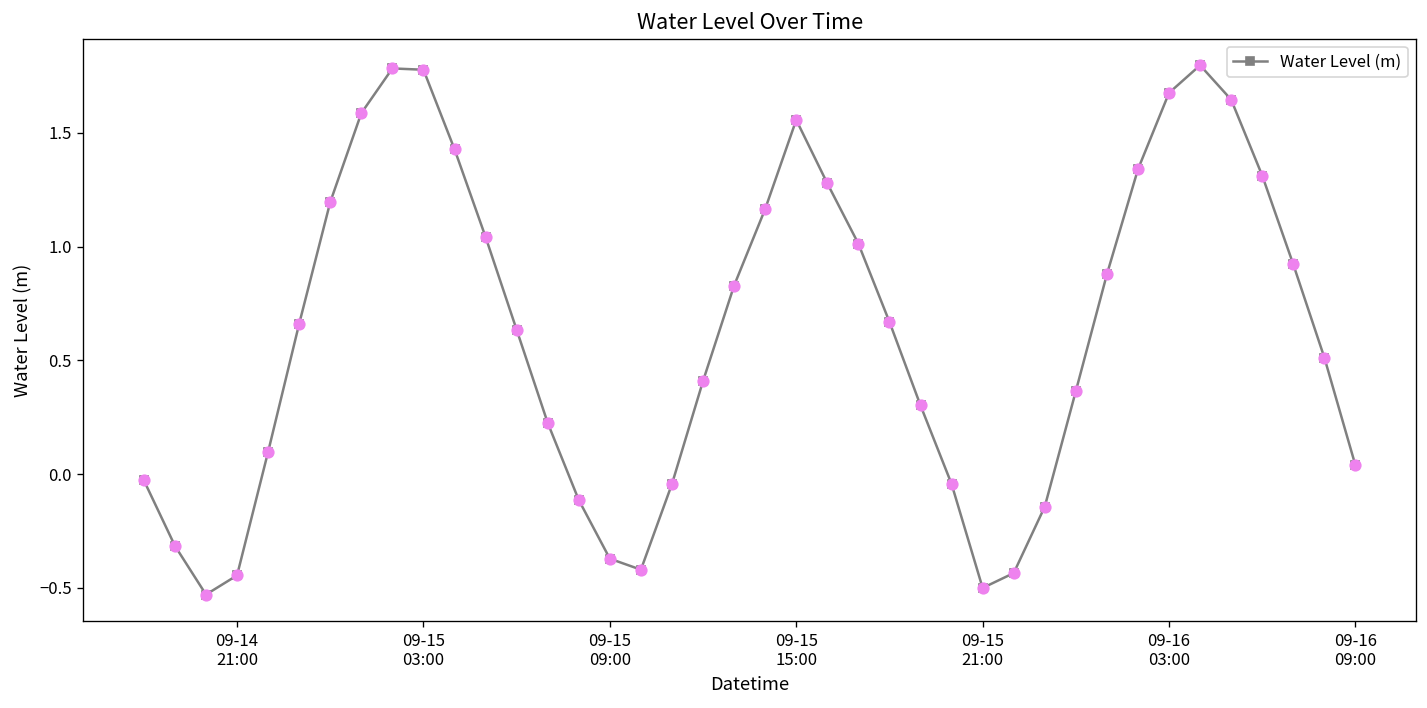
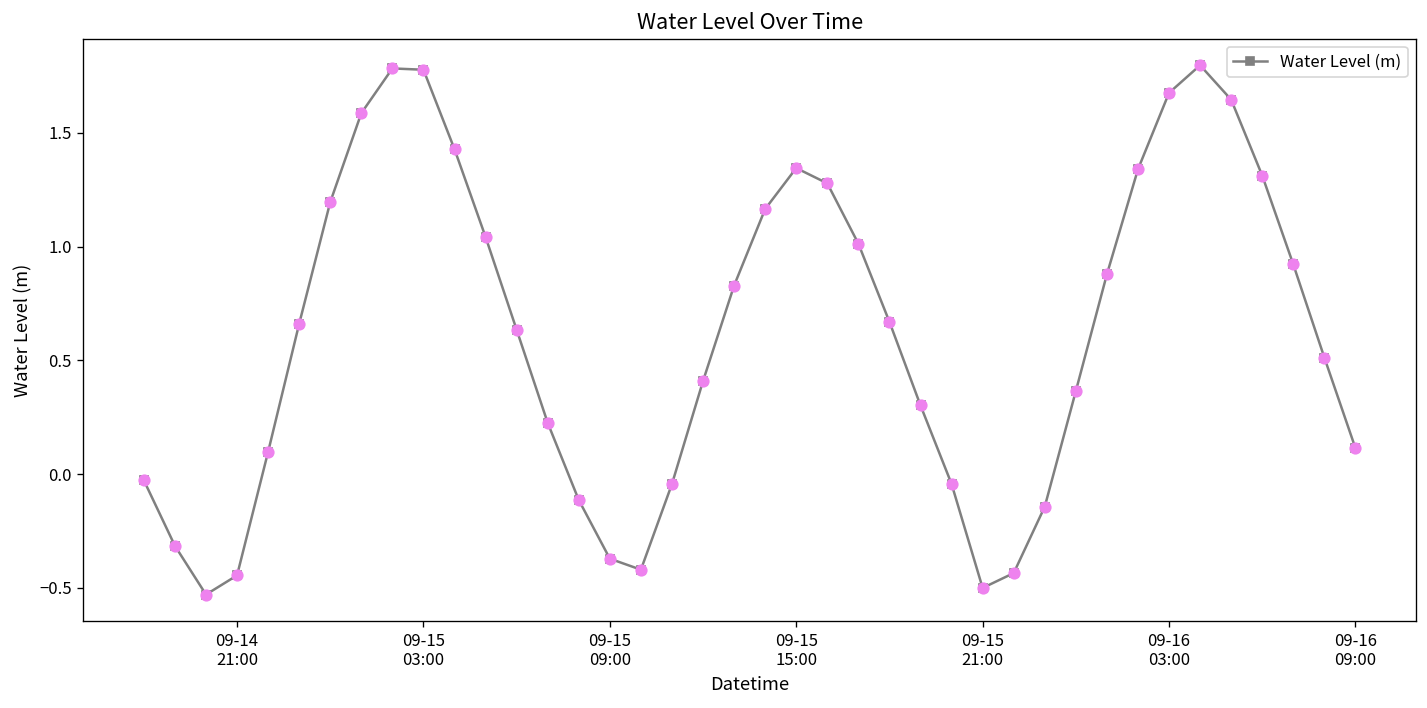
09-15 15:00: 1.56 -> 1.35
09-16 09:00: 0.04 -> 0.11
